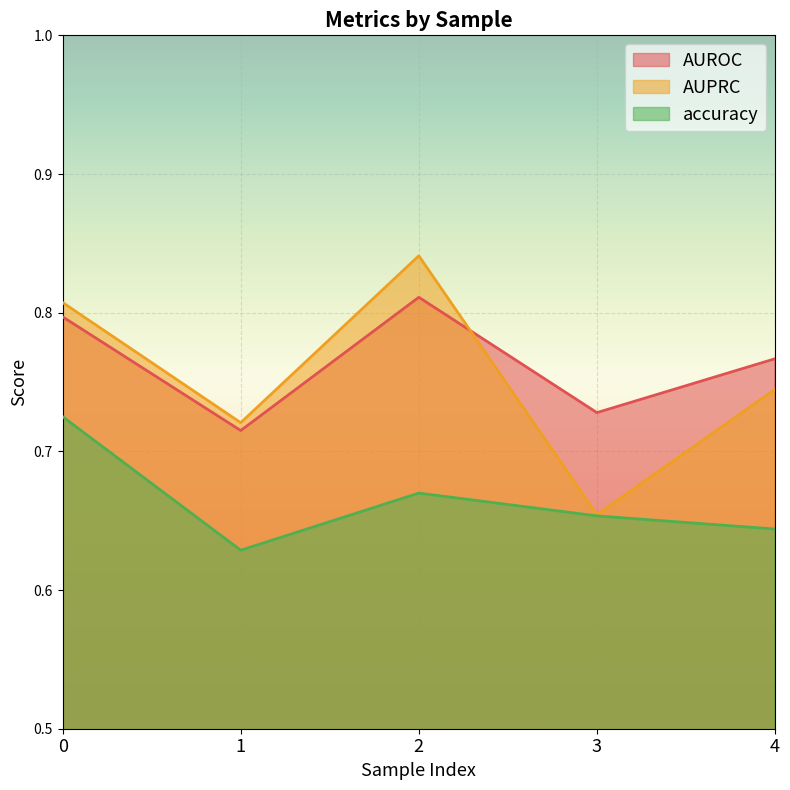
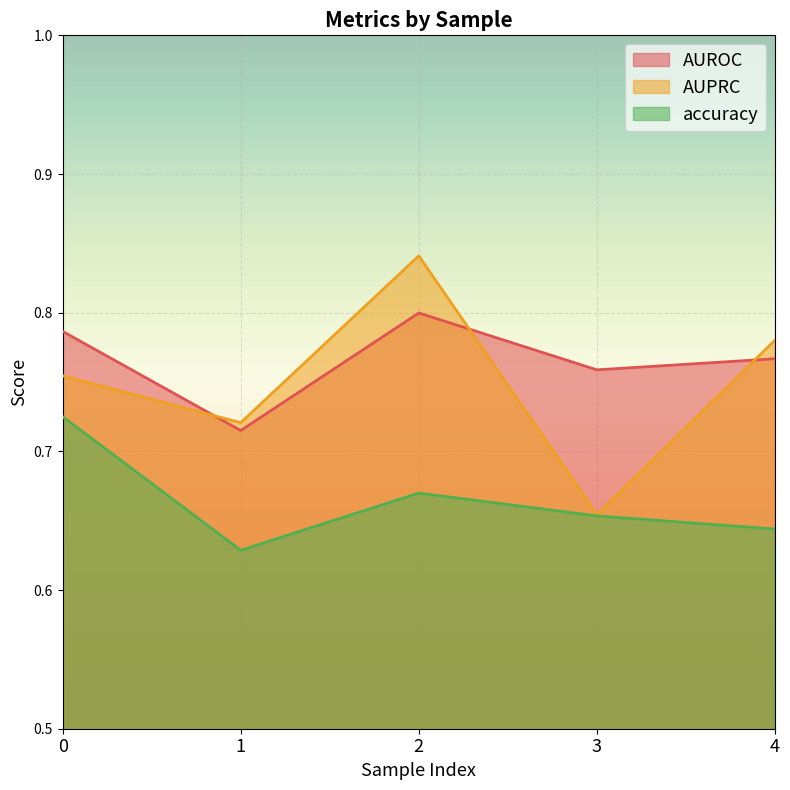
AUROC, 0: 0.797 -> 0.787
AUPRC, 0: 0.807 -> 0.755
AUROC, 2: 0.811 -> 0.800
AUROC, 3: 0.728 -> 0.759
AUPRC, 4: 0.745 -> 0.780
